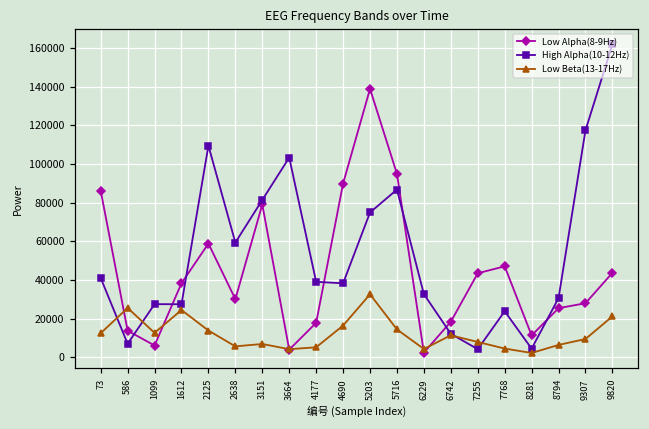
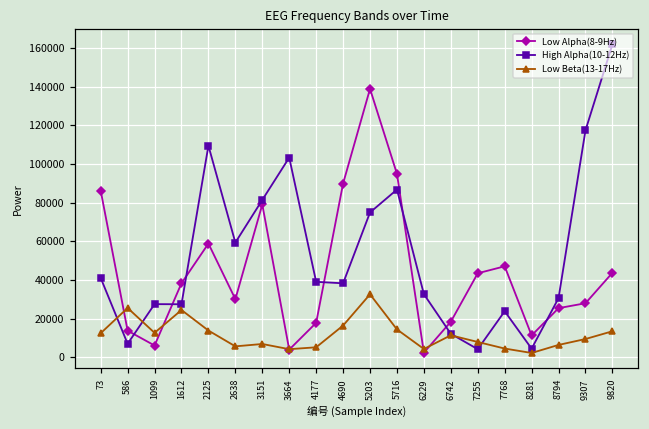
Low Beta(13-17Hz), 9820: 21000 -> 13000
